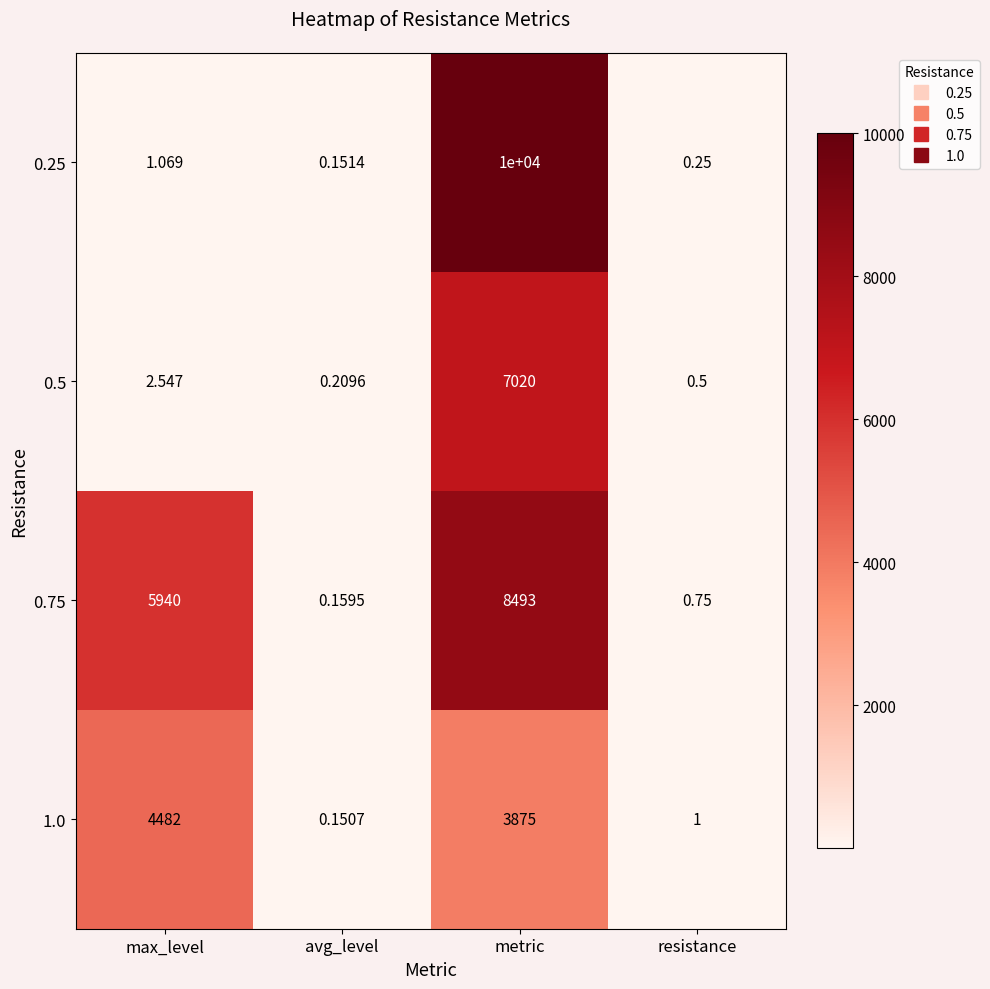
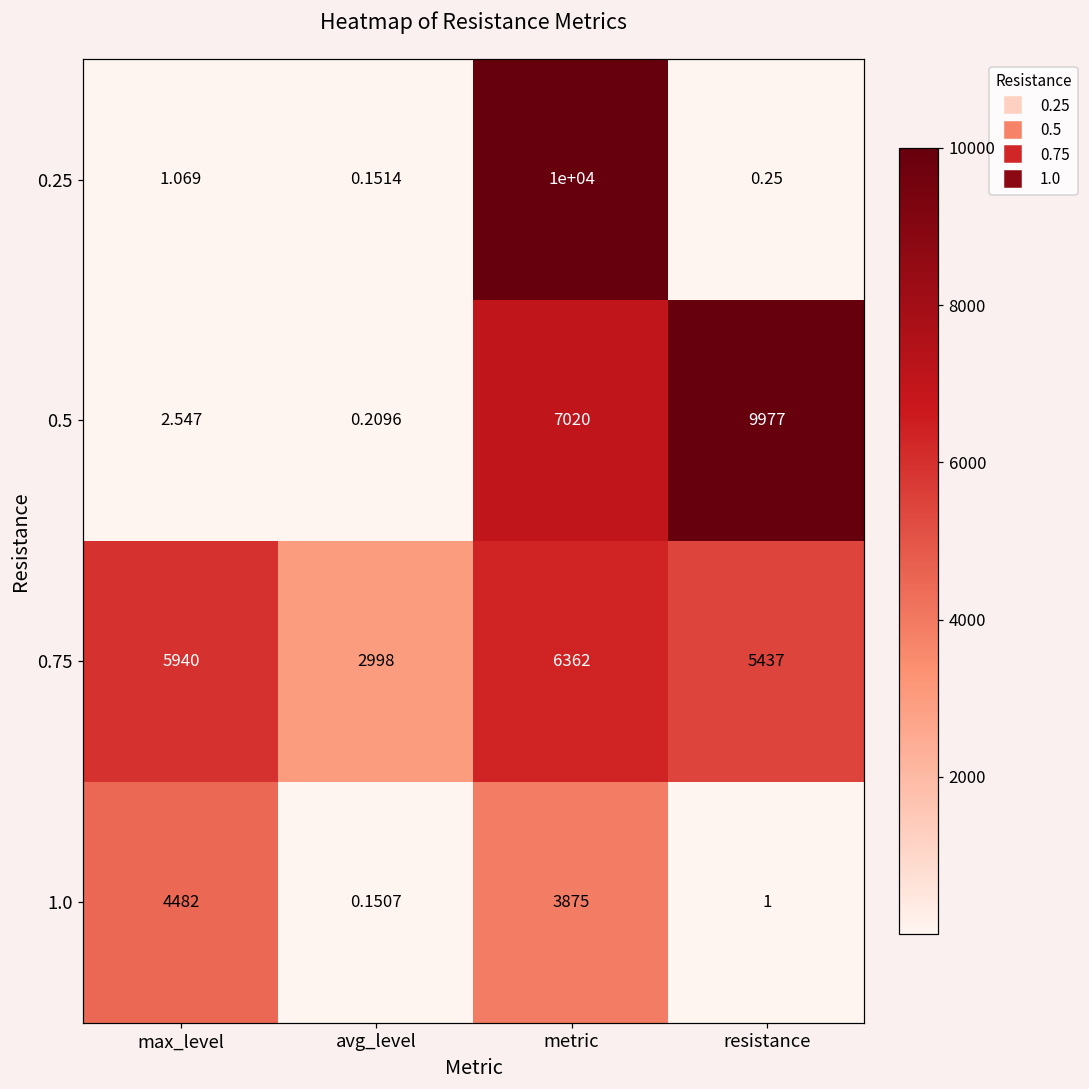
0.5, resistance: 0.5 -> 9977
0.75, avg_level: 0.1595 -> 2998
0.75, metric: 8493 -> 6362
0.75, resistance: 0.75 -> 5437
